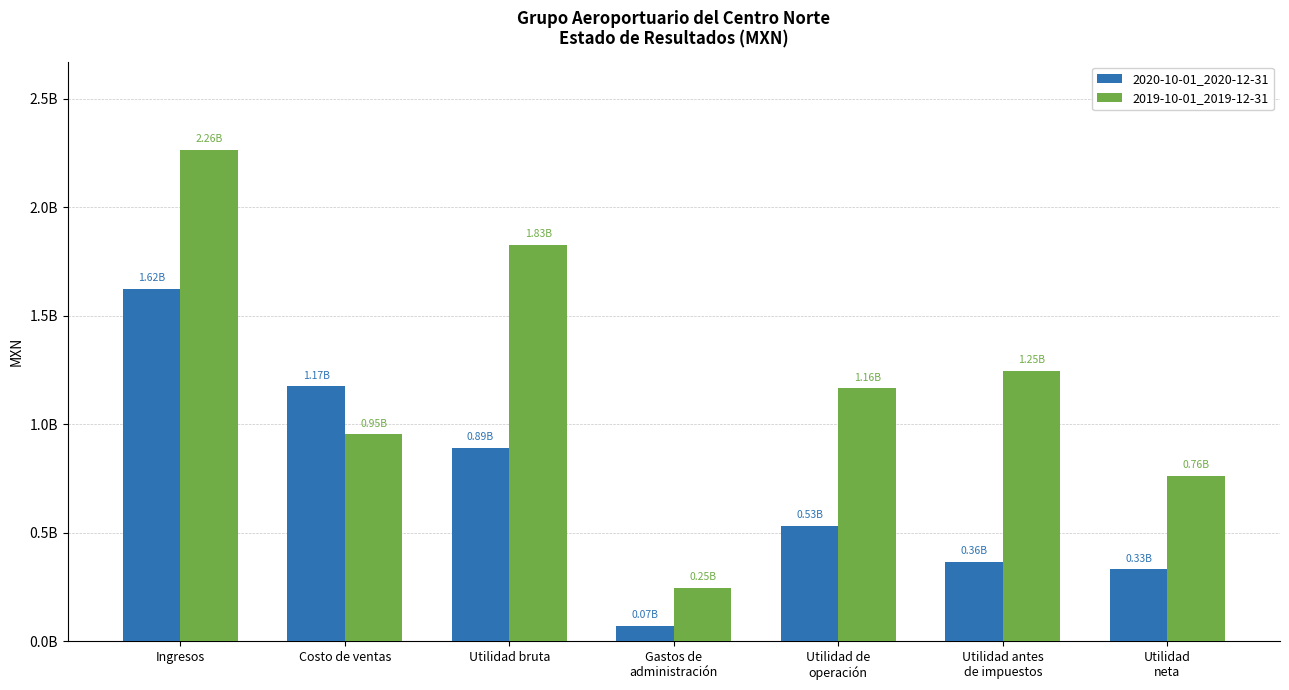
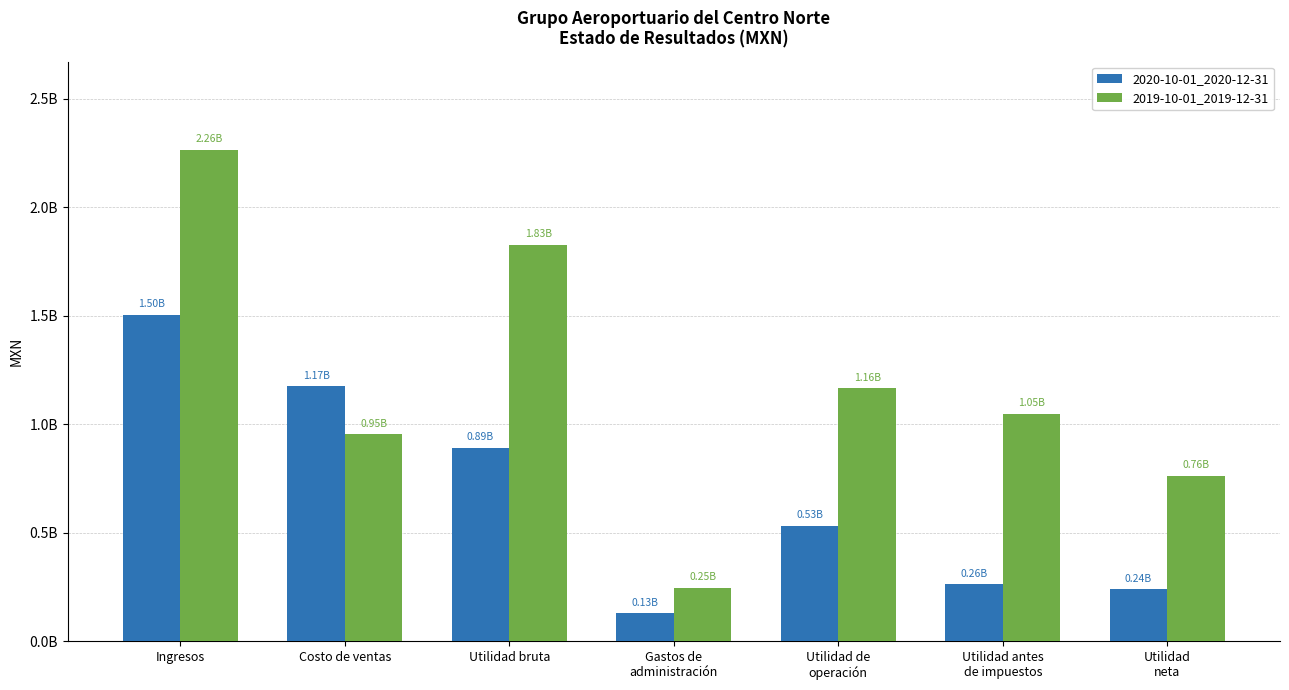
2020-10-01_2020-12-31, Ingresos: 1.62B -> 1.50B
2020-10-01_2020-12-31, Gastos de administración: 0.07B -> 0.13B
2020-10-01_2020-12-31, Utilidad antes de impuestos: 0.36B -> 0.26B
2019-10-01_2019-12-31, Utilidad antes de impuestos: 1.25B -> 1.05B
2020-10-01_2020-12-31, Utilidad neta: 0.33B -> 0.24B
